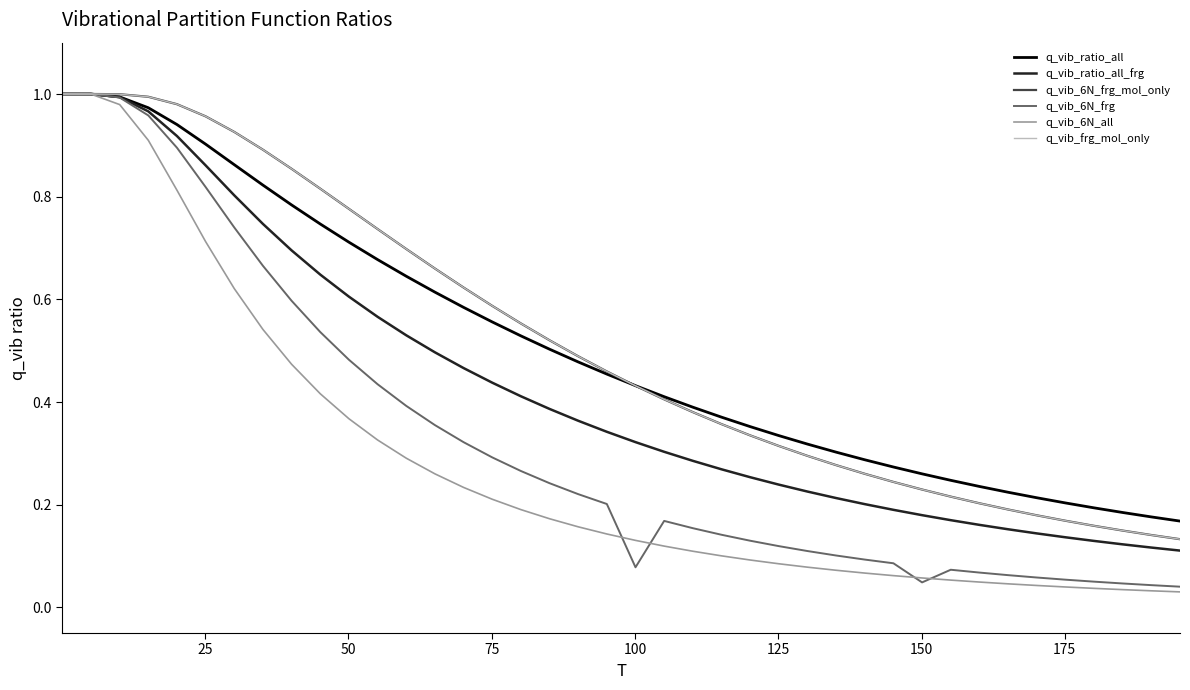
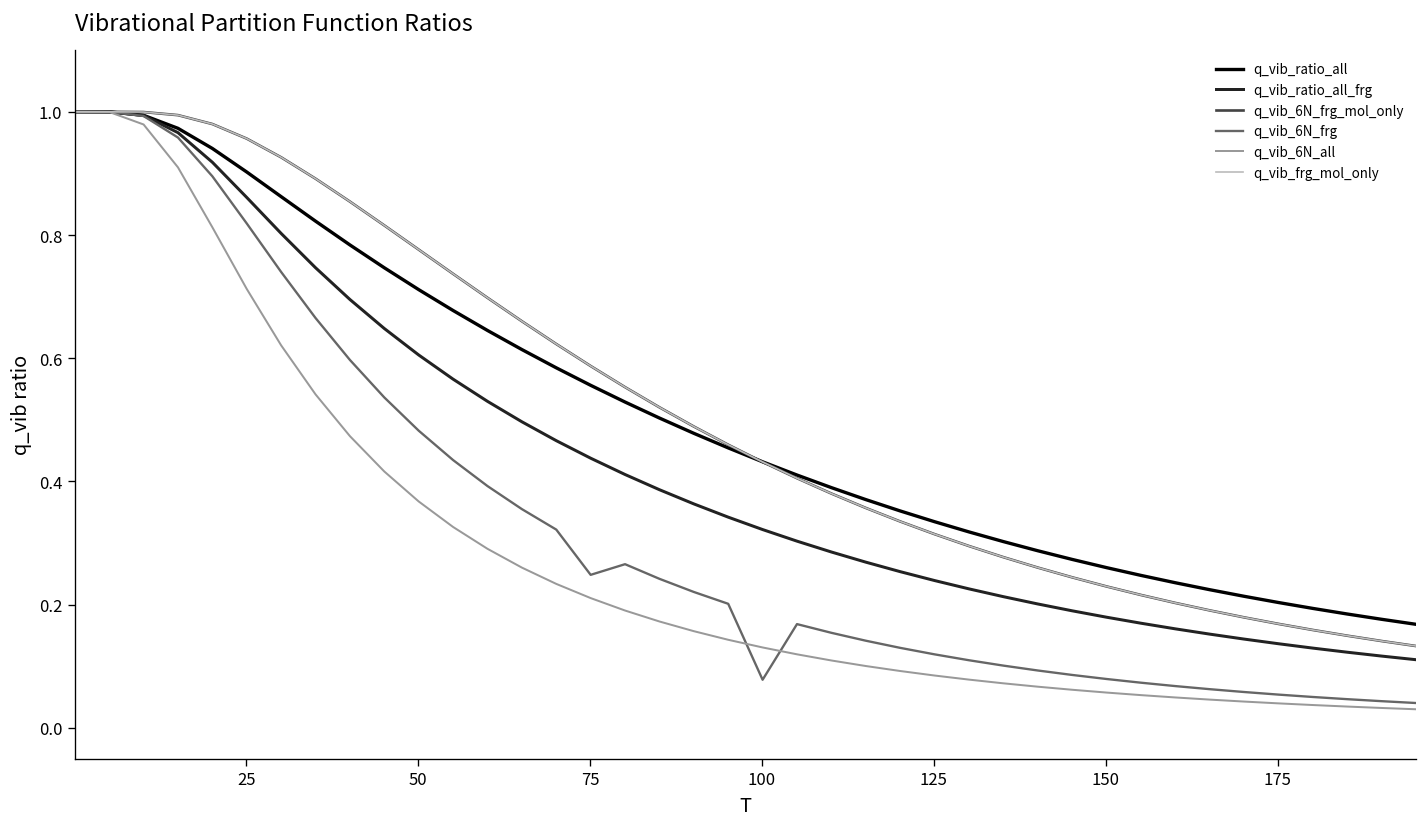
q_vib_6N_frg, 75: 0.29 -> 0.25
q_vib_6N_frg, 150: 0.05 -> 0.08
